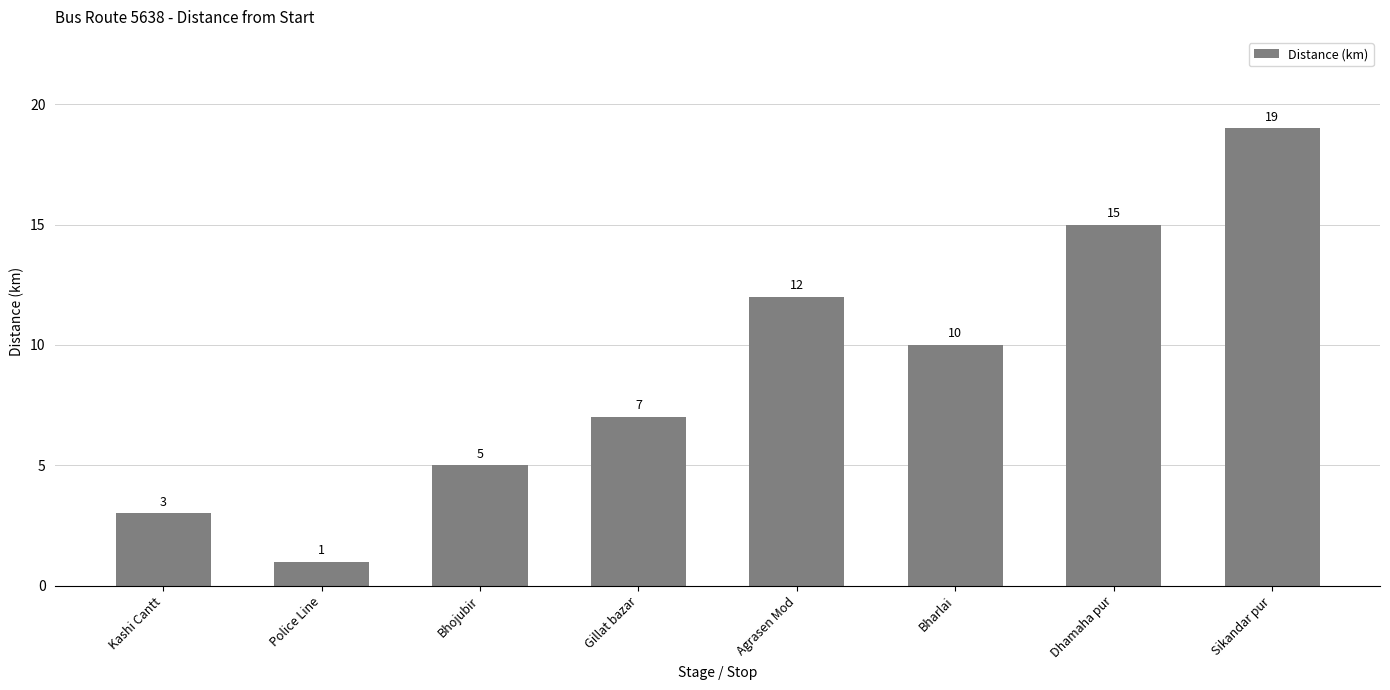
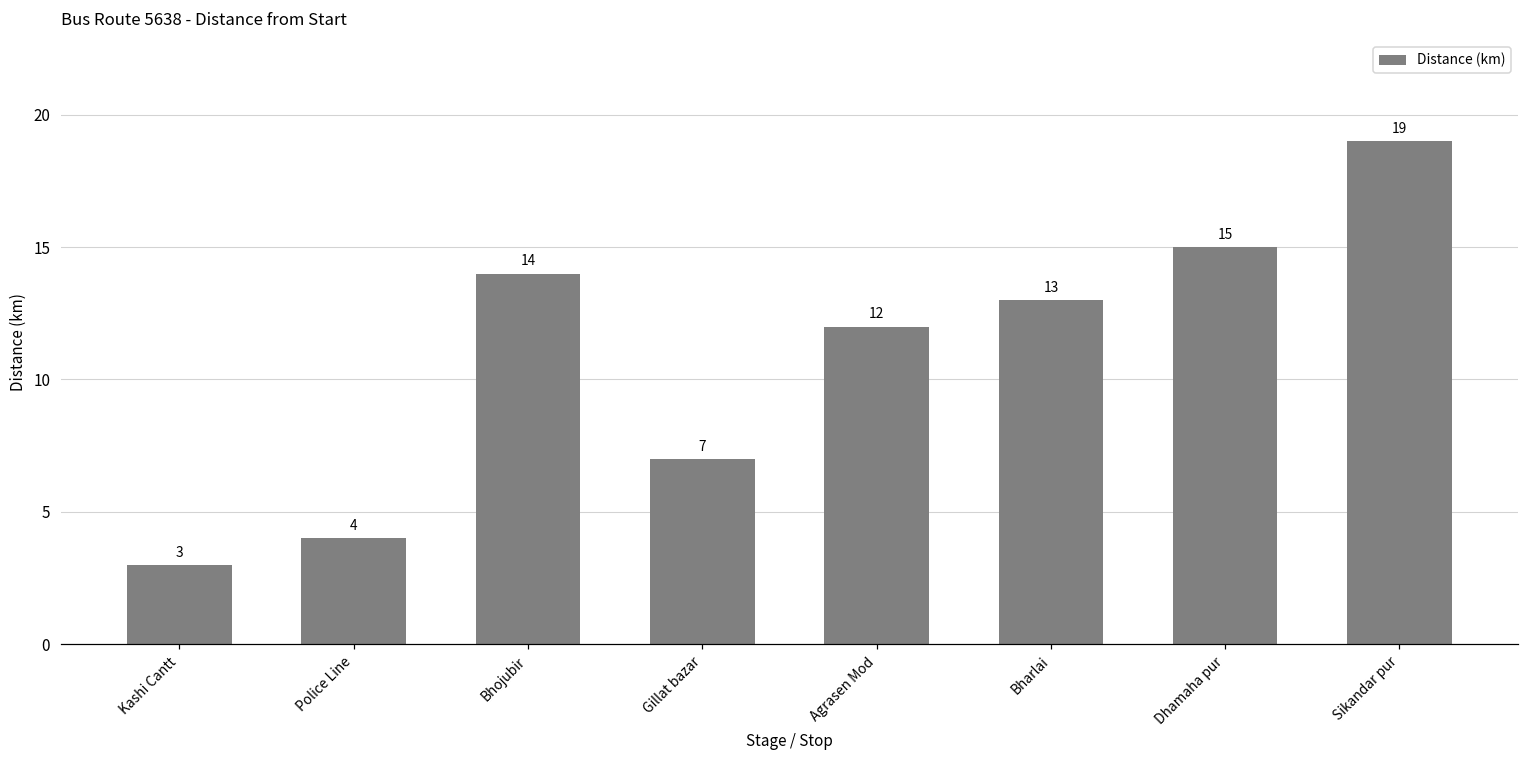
Police Line: 1 -> 4
Bhojubir: 5 -> 14
Bharlai: 10 -> 13
